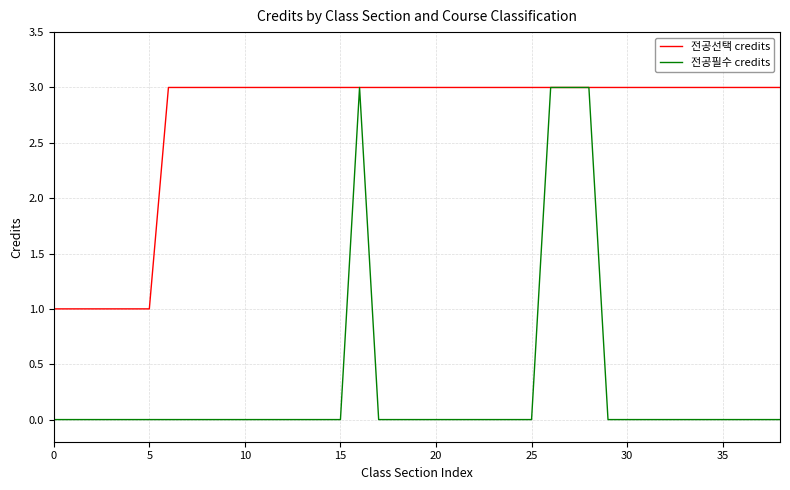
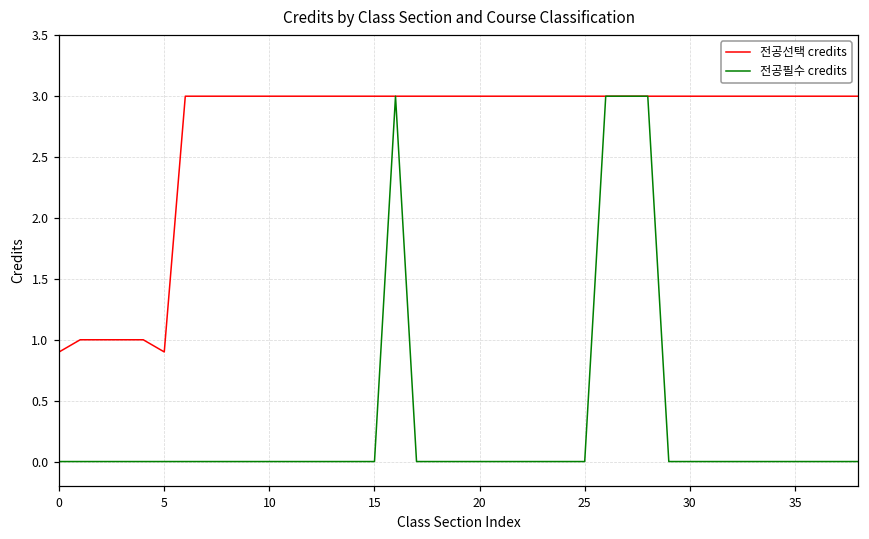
전공선택 credits, 0: 1.0 -> 0.9
전공선택 credits, 5: 1.0 -> 0.9
